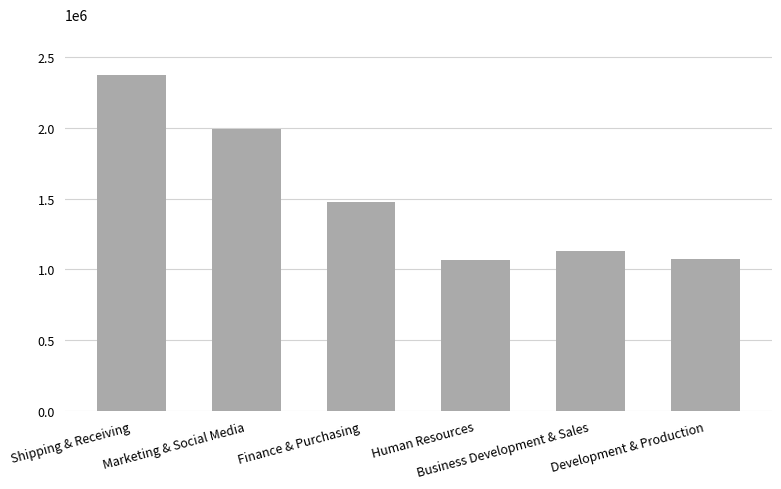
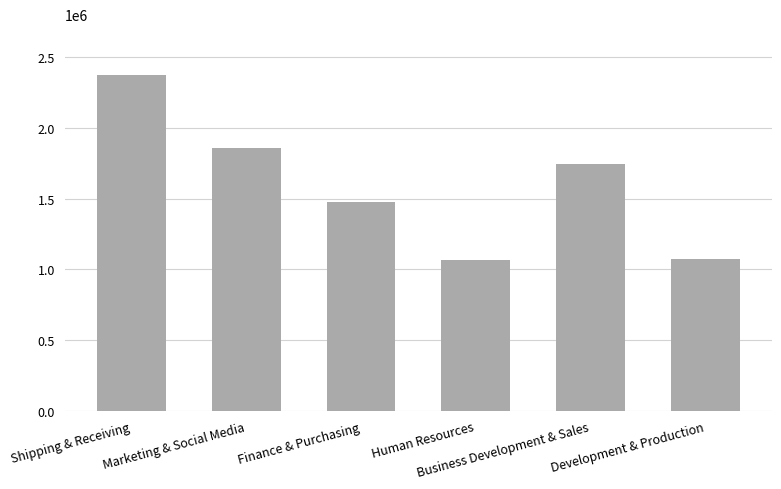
Marketing & Social Media: 1990000 -> 1860000
Business Development & Sales: 1130000 -> 1740000
